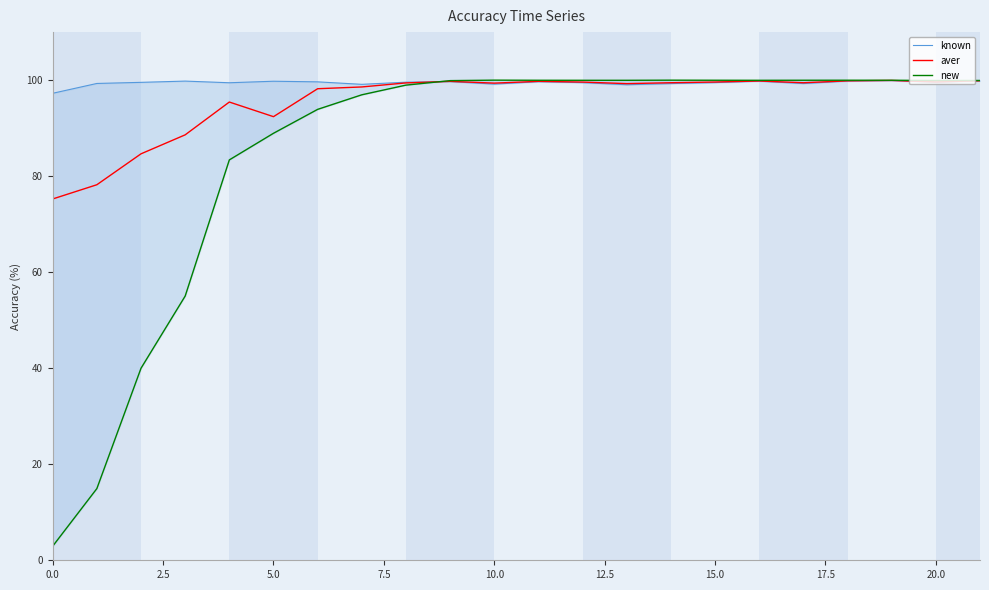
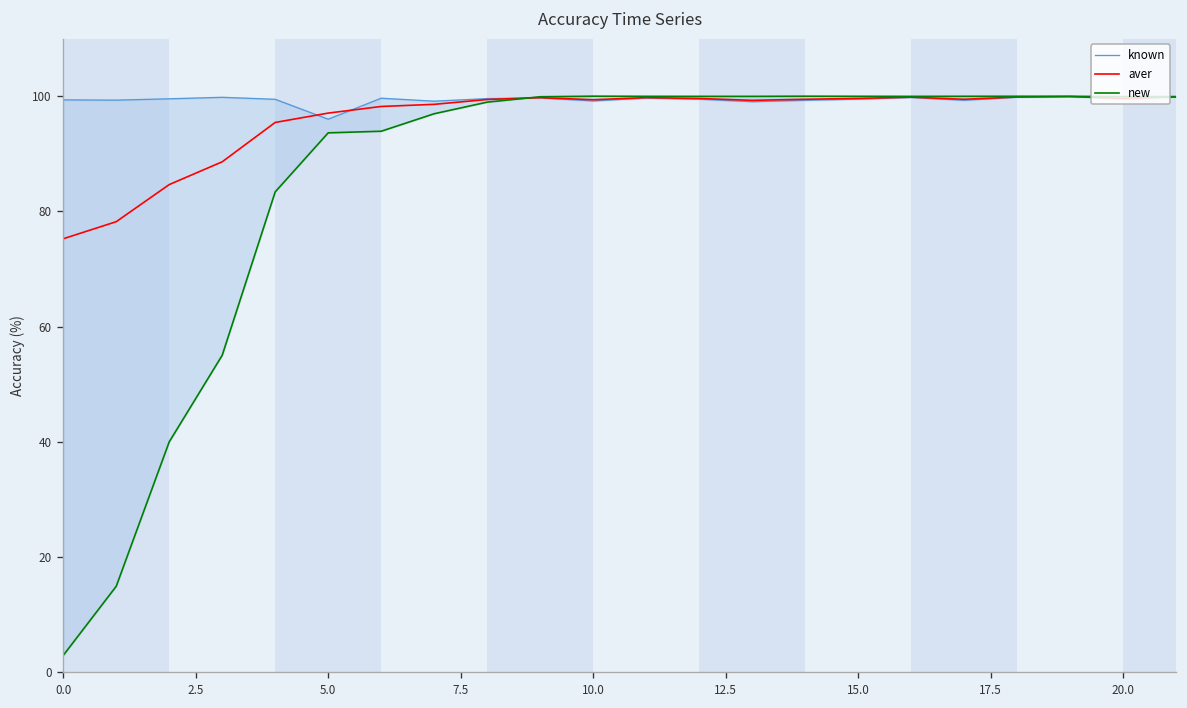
known, 0.0: 97 -> 99
known, 5.0: 100 -> 96
aver, 5.0: 92 -> 97
new, 5.0: 89 -> 94
